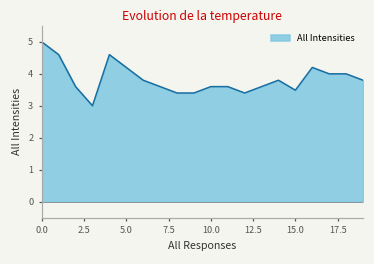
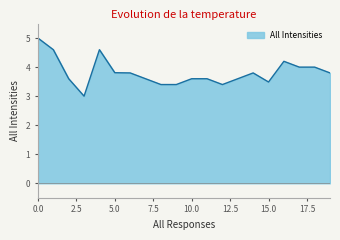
5.0: 4.2 -> 3.8
